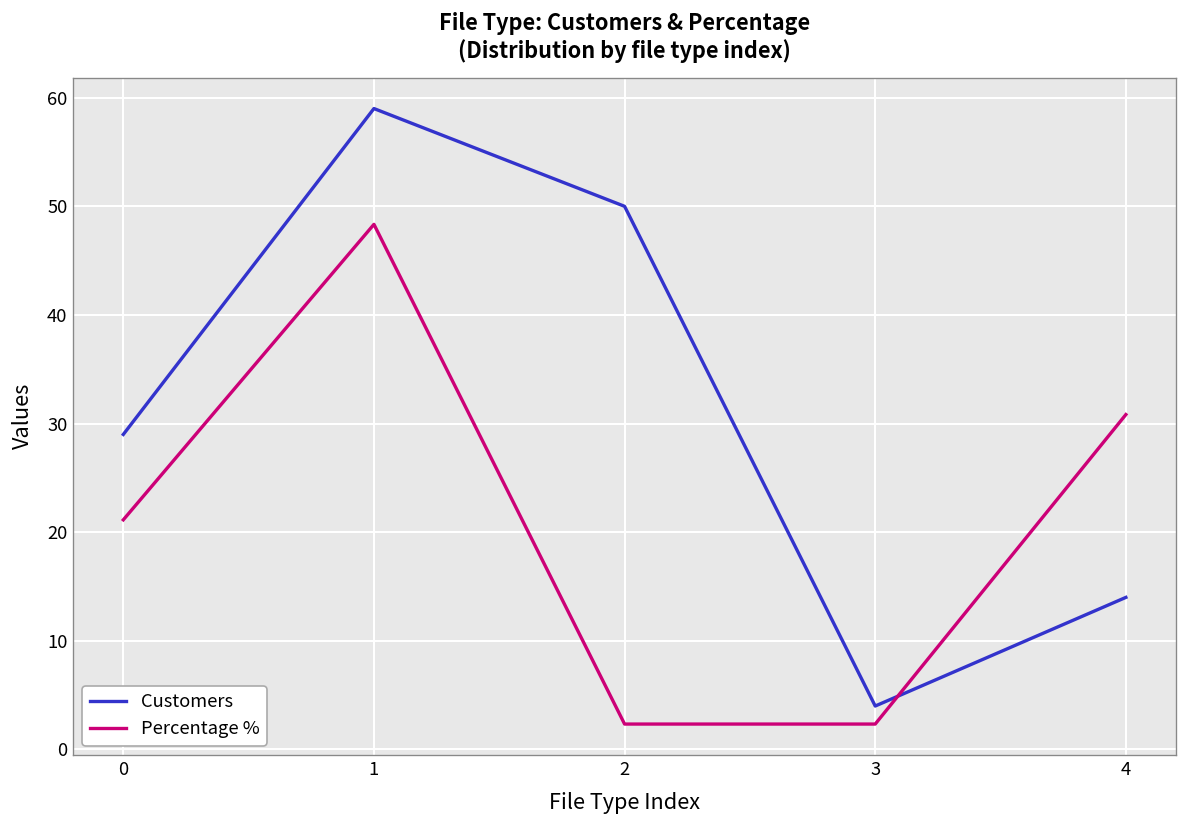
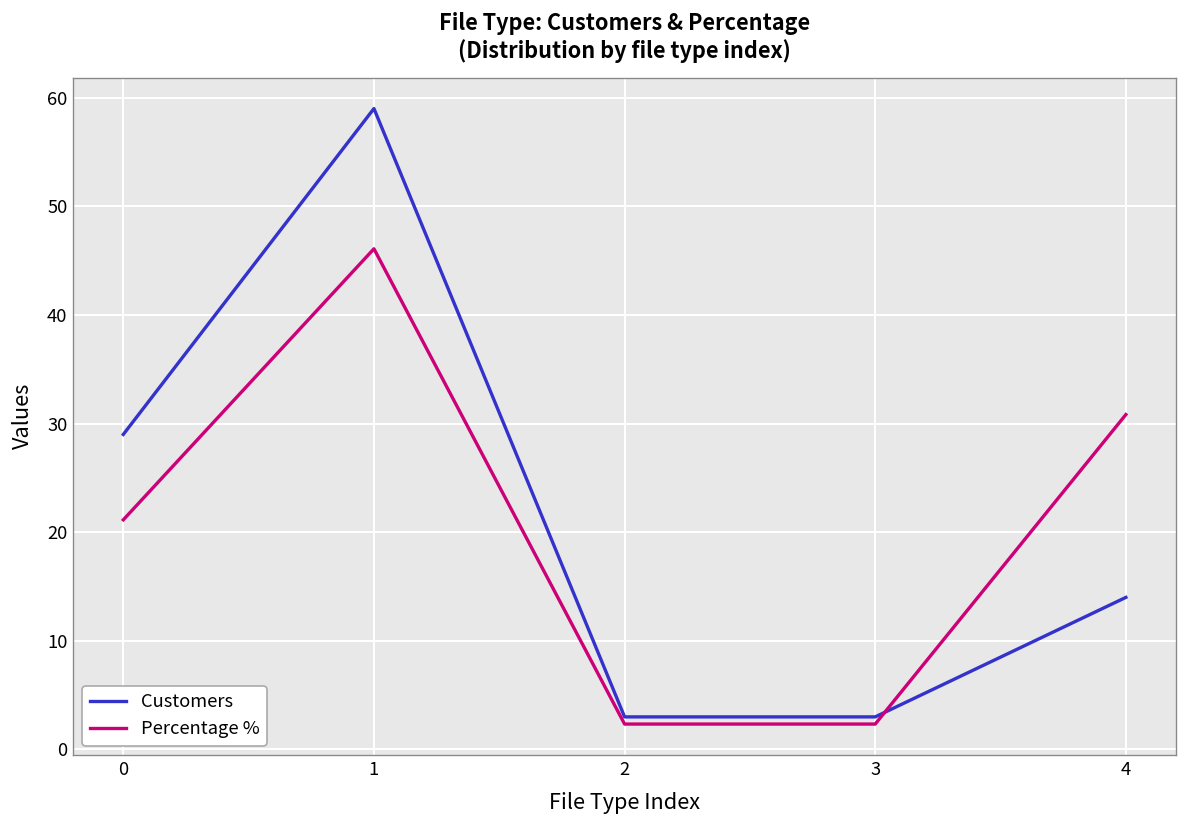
Percentage %, 1: 48 -> 46
Customers, 2: 50 -> 3
Customers, 3: 4 -> 3
